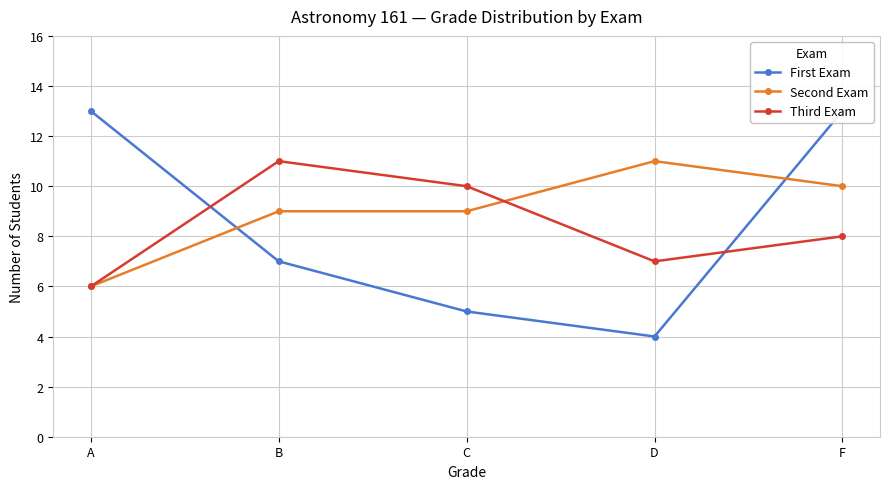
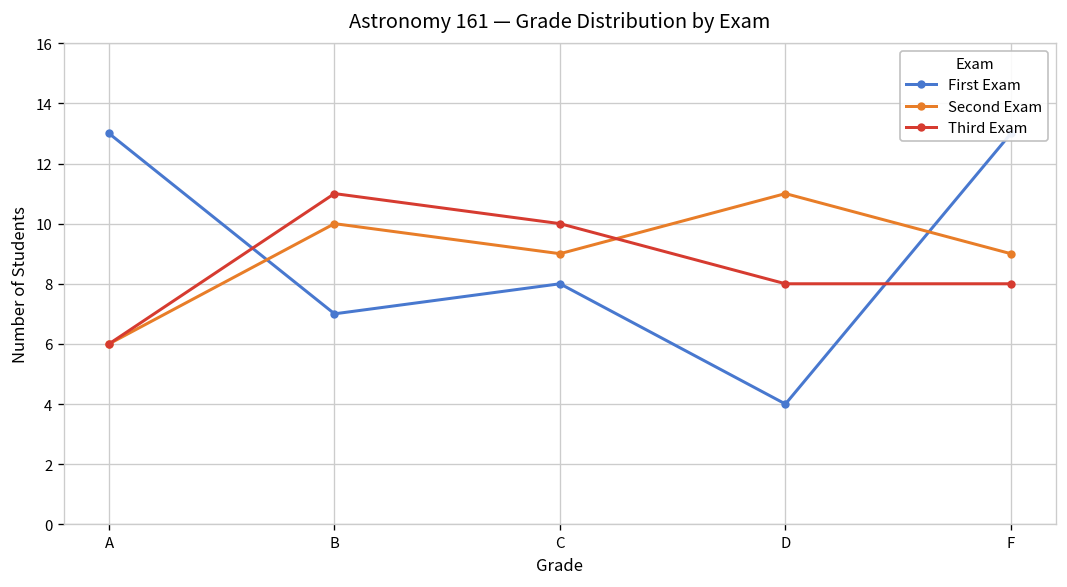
Second Exam, B: 9 -> 10
First Exam, C: 5 -> 8
Third Exam, D: 7 -> 8
Second Exam, F: 10 -> 9
